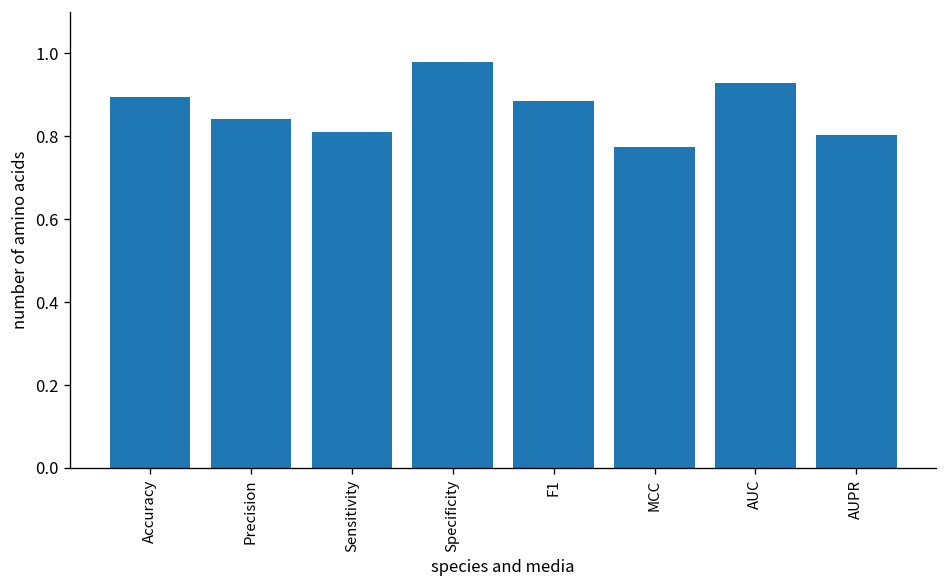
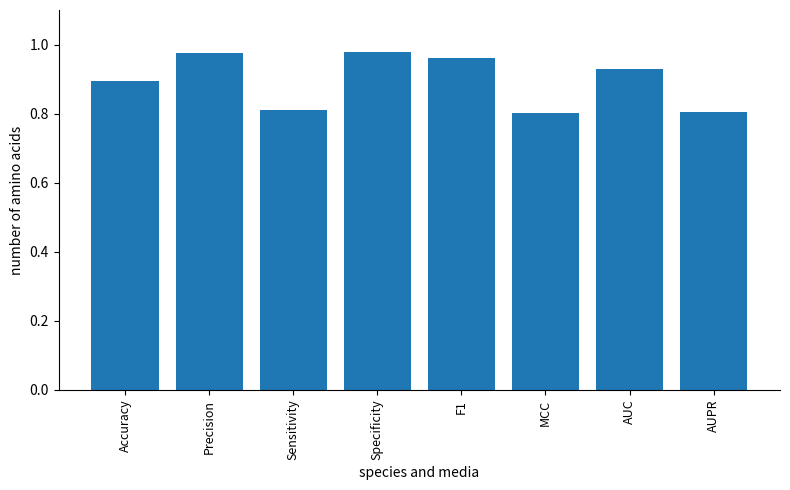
Precision: 0.84 -> 0.98
F1: 0.88 -> 0.96
MCC: 0.78 -> 0.80
